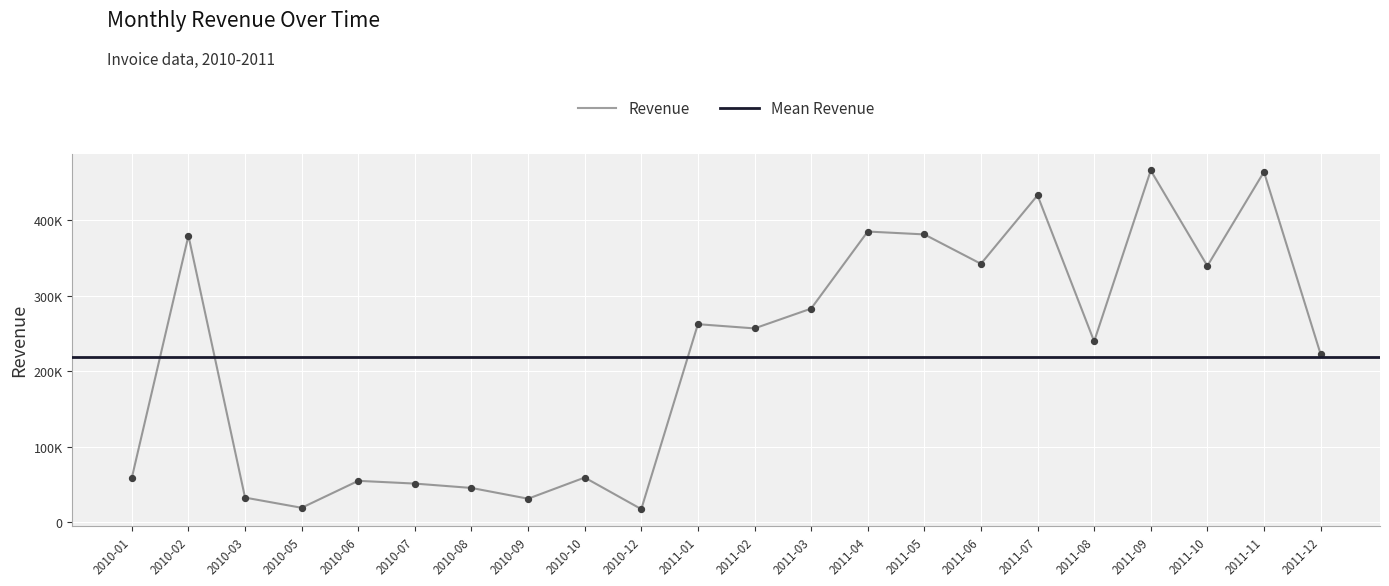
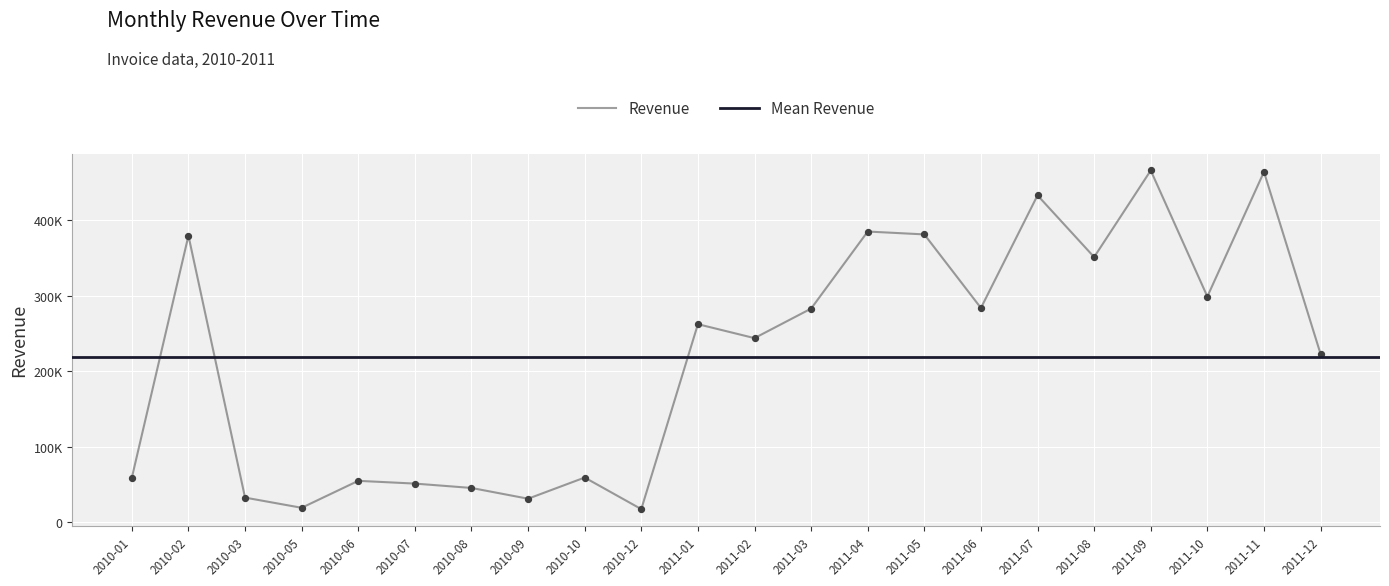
2011-02: 260000 -> 240000
2011-06: 340000 -> 280000
2011-08: 240000 -> 350000
2011-10: 340000 -> 300000
